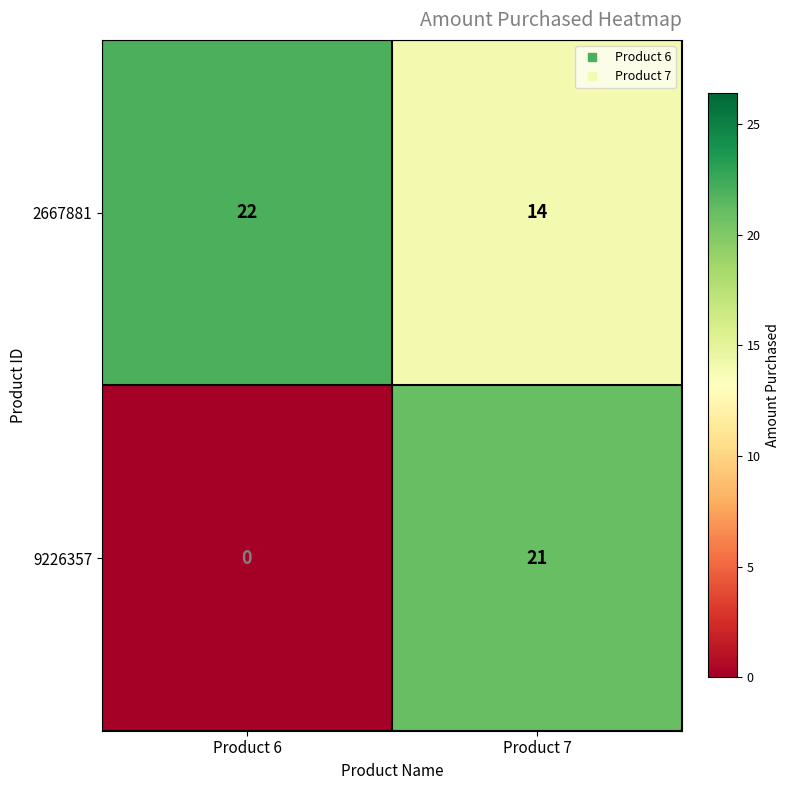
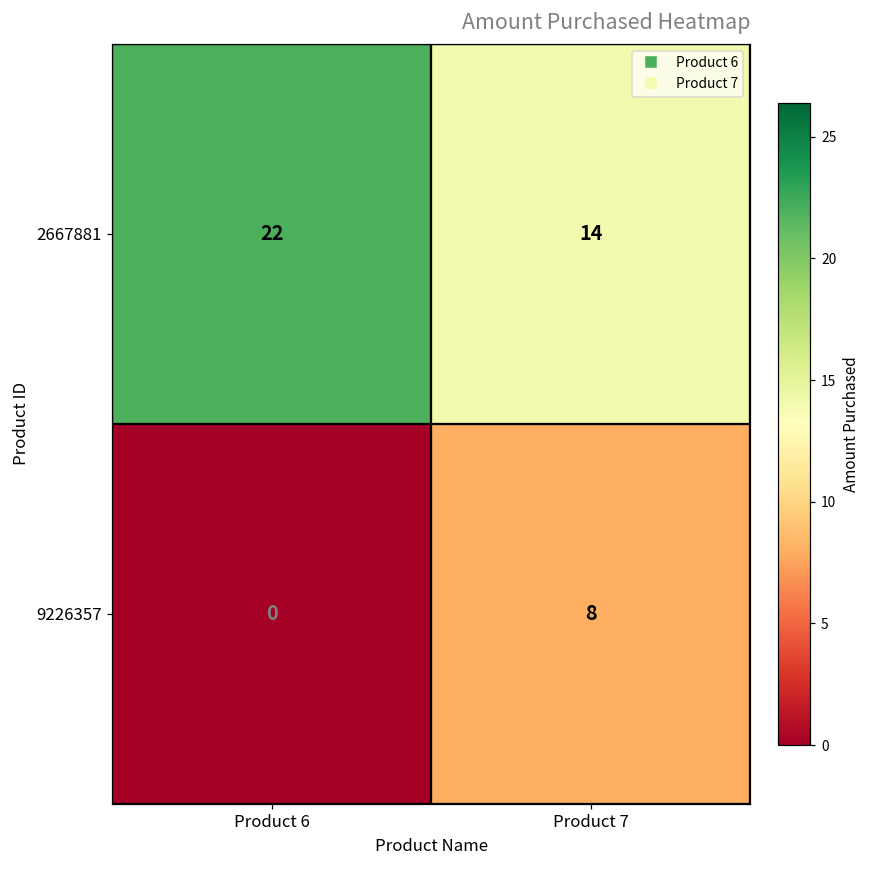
9226357, Product 7: 21 -> 8
